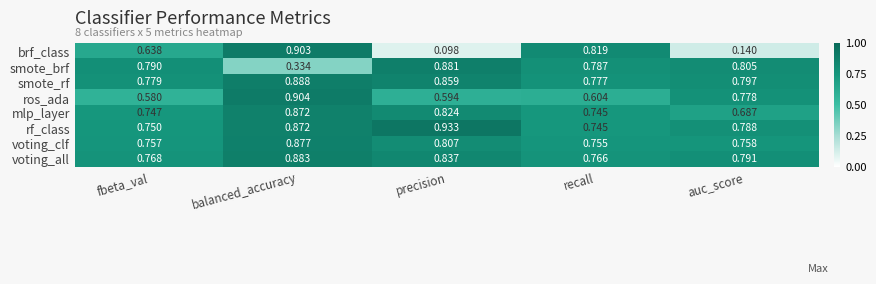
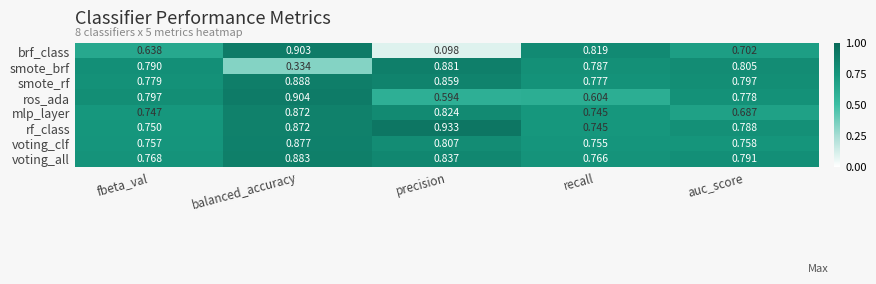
brf_class, auc_score: 0.140 -> 0.702
ros_ada, fbeta_val: 0.580 -> 0.797
